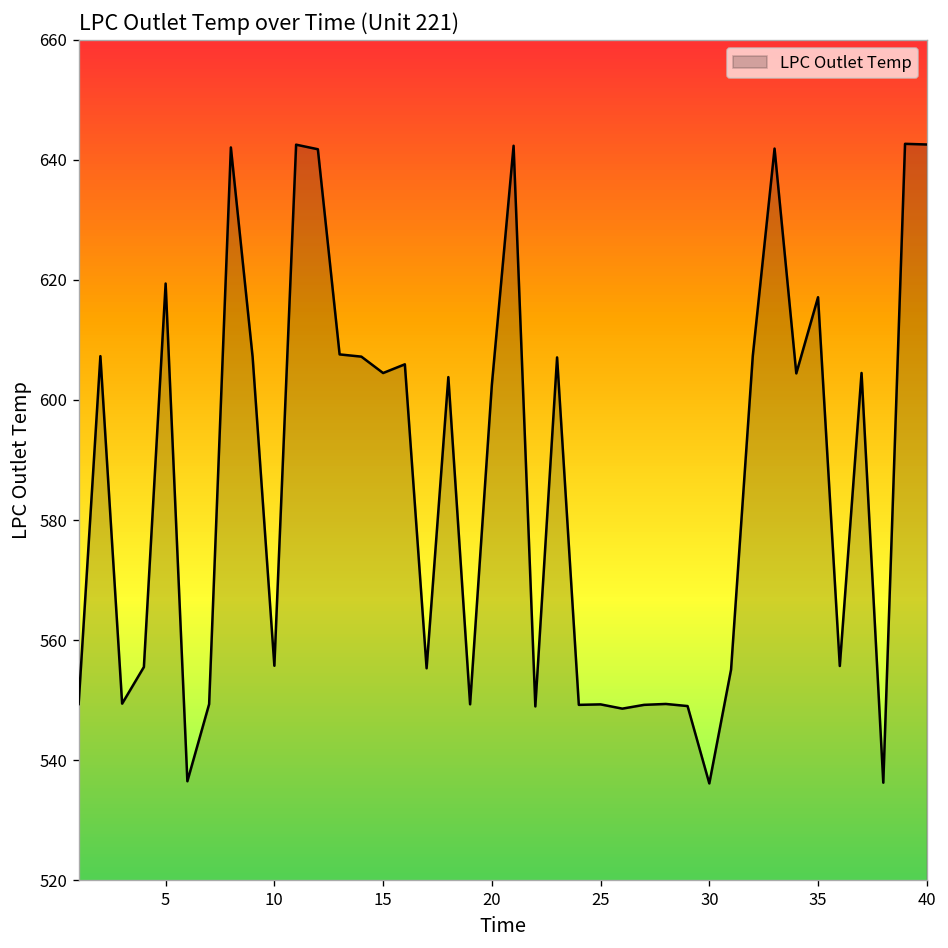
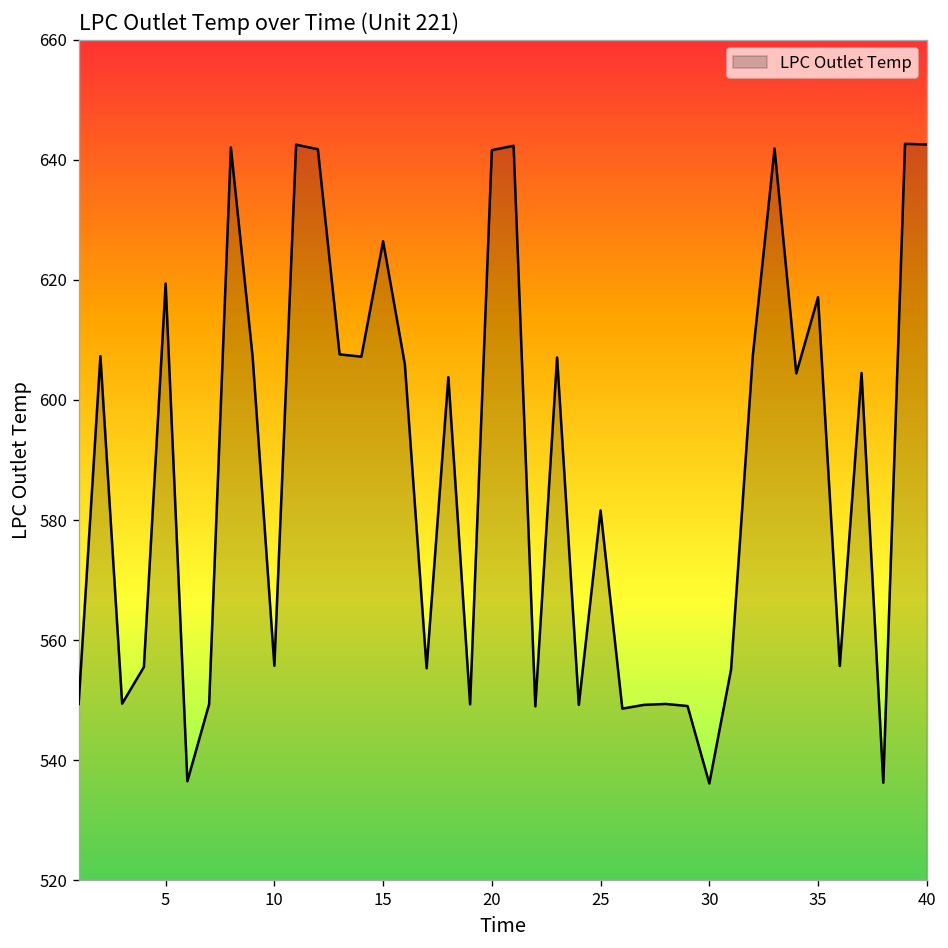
15: 604 -> 626
20: 603 -> 642
25: 549 -> 582
